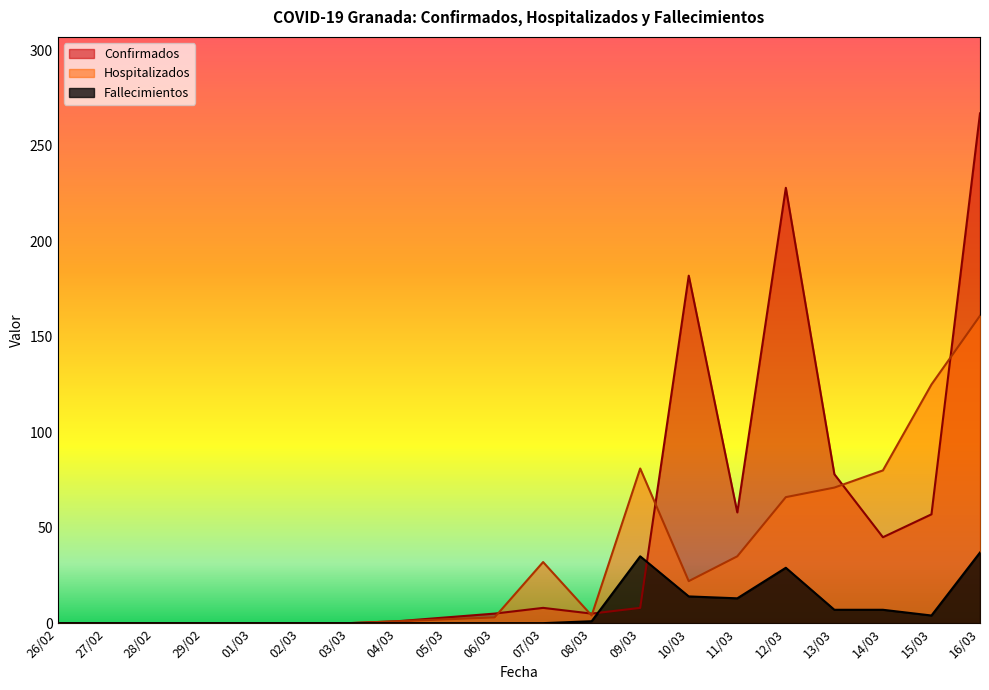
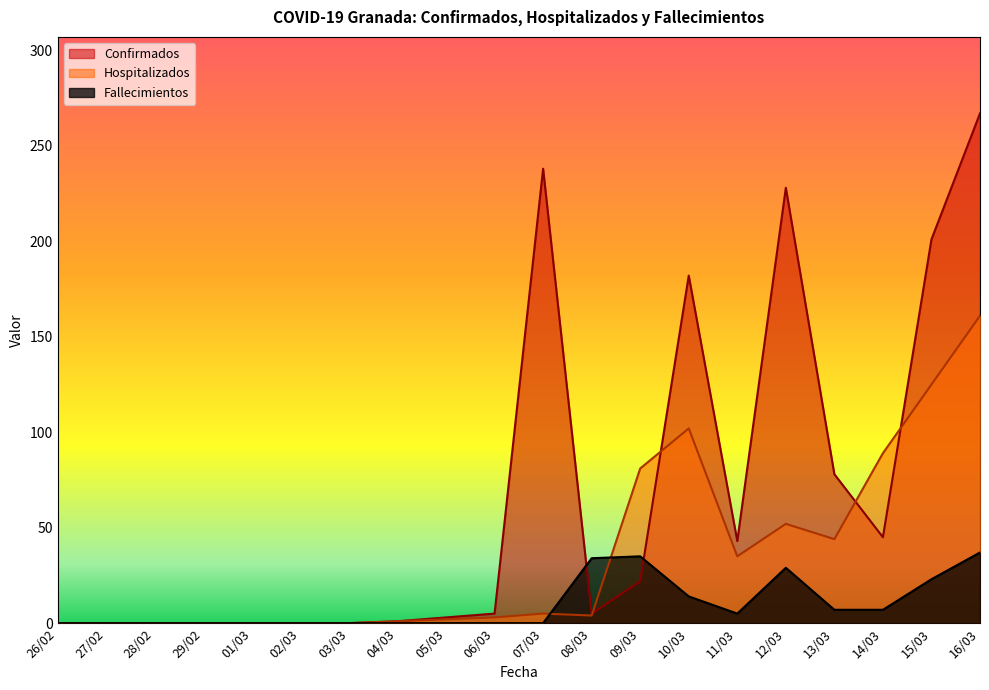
Confirmados, 07/03: 8 -> 238
Hospitalizados, 07/03: 32 -> 5
Fallecimientos, 08/03: 1 -> 34
Confirmados, 09/03: 8 -> 22
Hospitalizados, 10/03: 22 -> 102
Confirmados, 11/03: 58 -> 43
Fallecimientos, 11/03: 13 -> 5
Hospitalizados, 12/03: 66 -> 52
Hospitalizados, 13/03: 71 -> 44
Hospitalizados, 14/03: 80 -> 89
Confirmados, 15/03: 57 -> 201
Fallecimientos, 15/03: 4 -> 23
